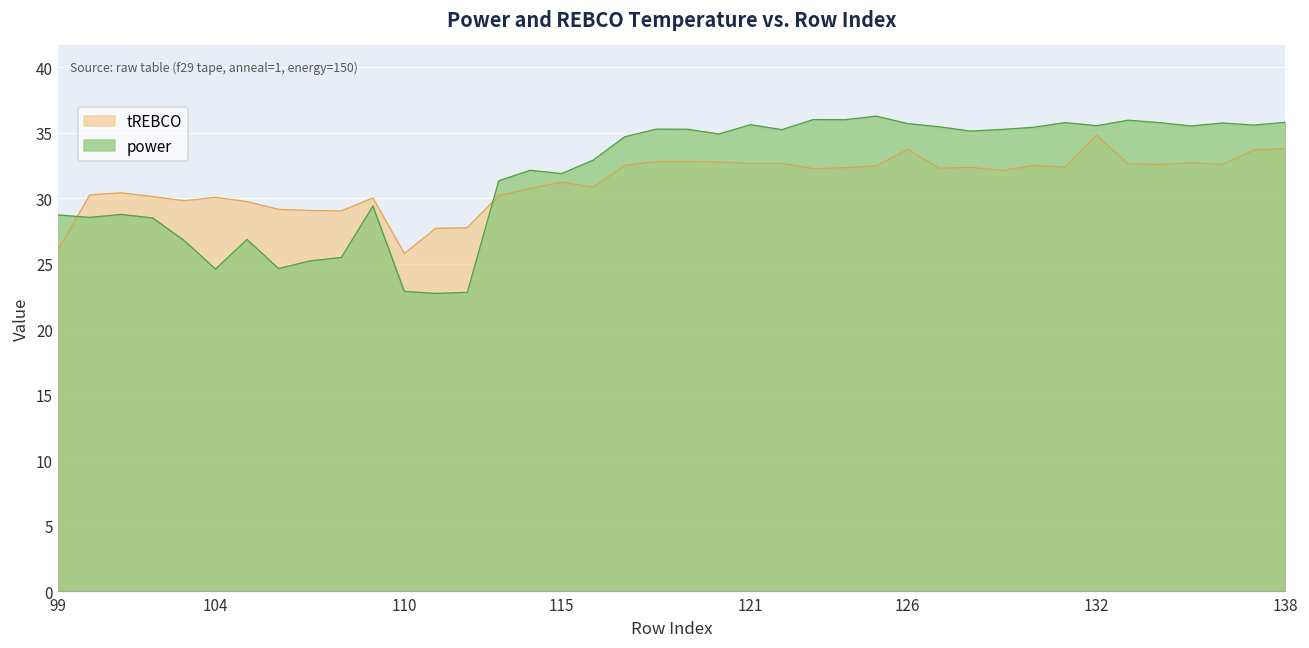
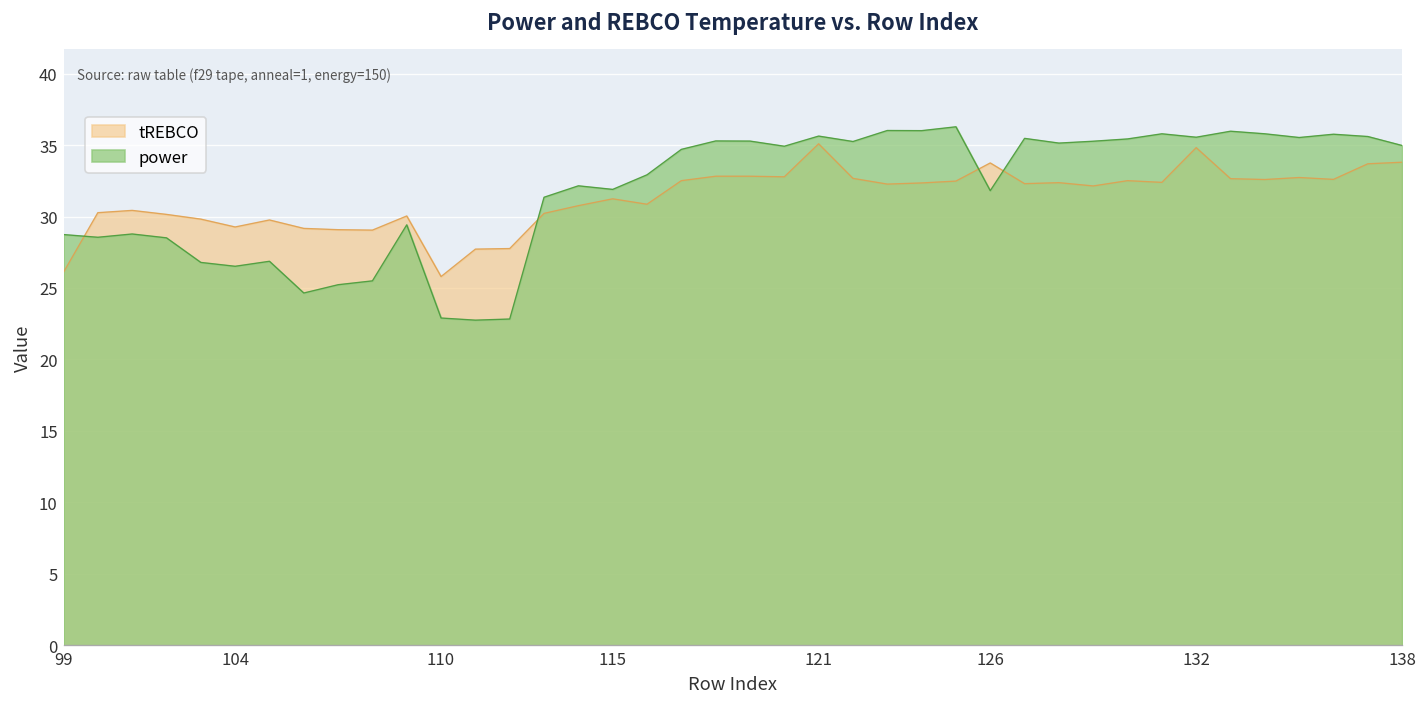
tREBCO, 104: 30.1 -> 29.3
power, 104: 24.6 -> 26.5
tREBCO, 121: 32.7 -> 35.1
power, 126: 35.7 -> 31.8
power, 138: 35.8 -> 35.0
